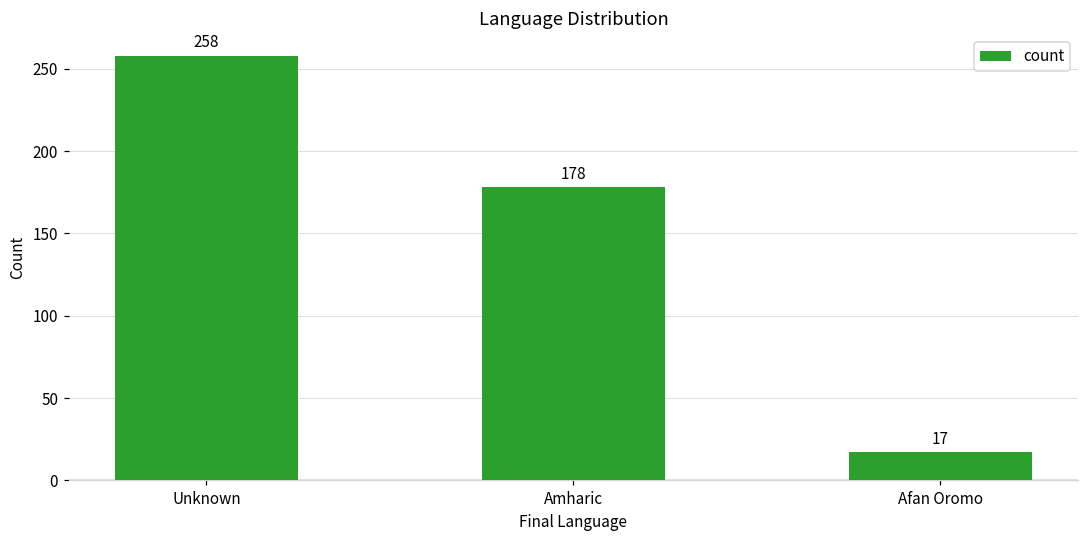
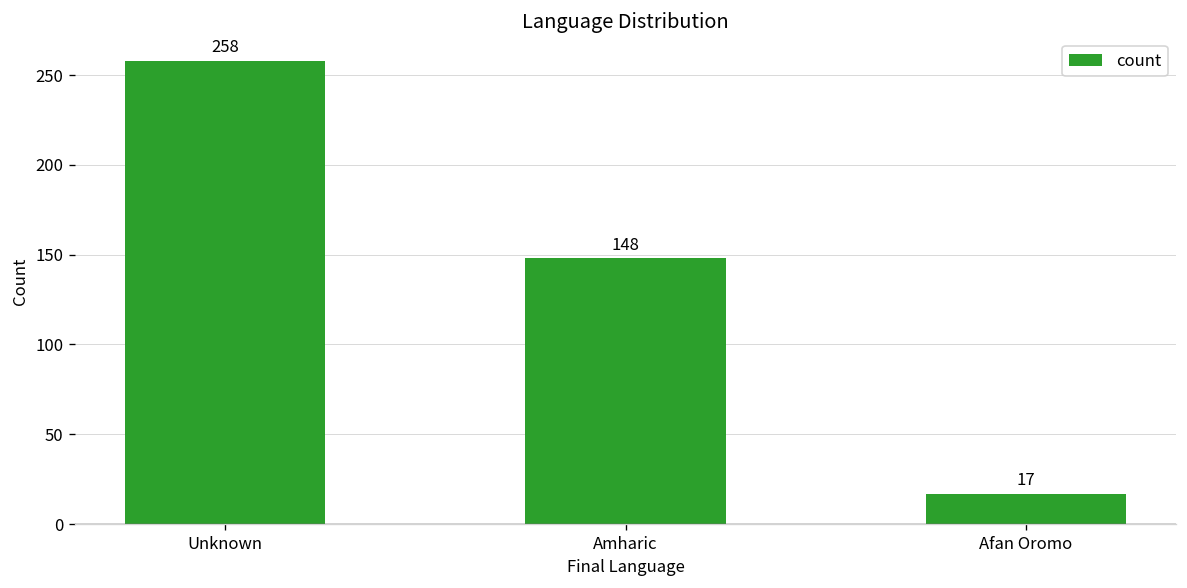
Amharic: 178 -> 148
